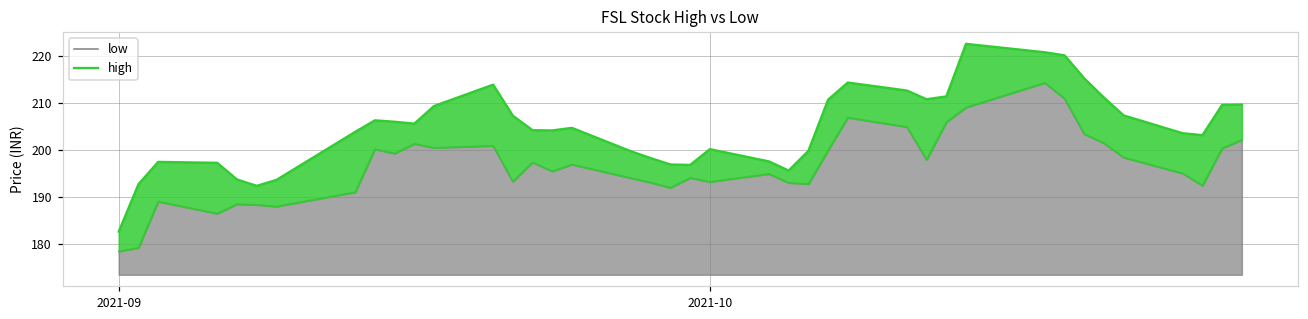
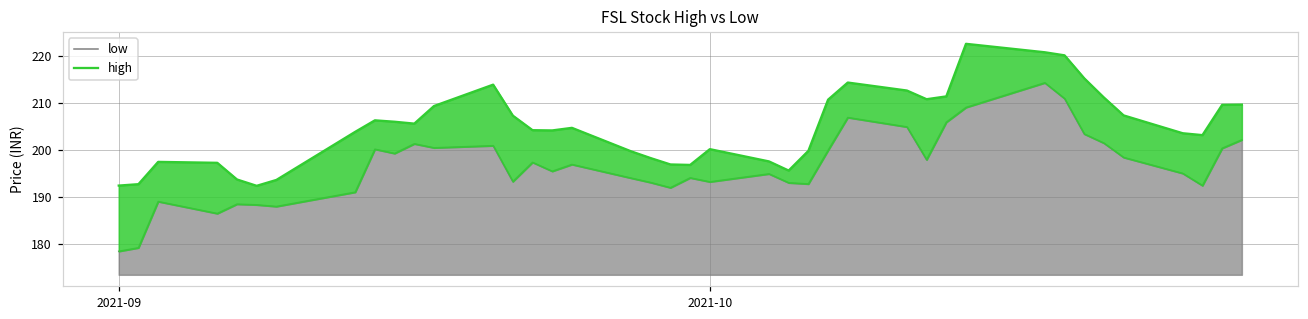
high, 2021-09: 183 -> 193
